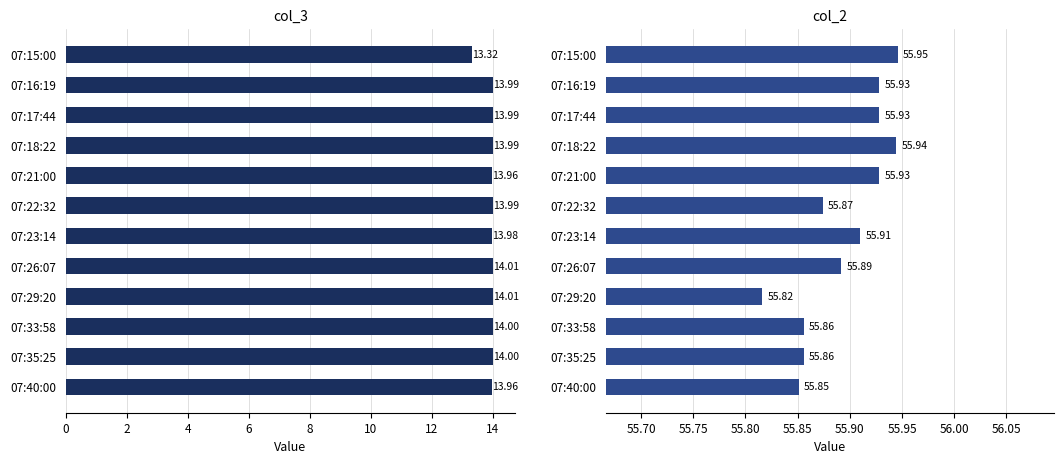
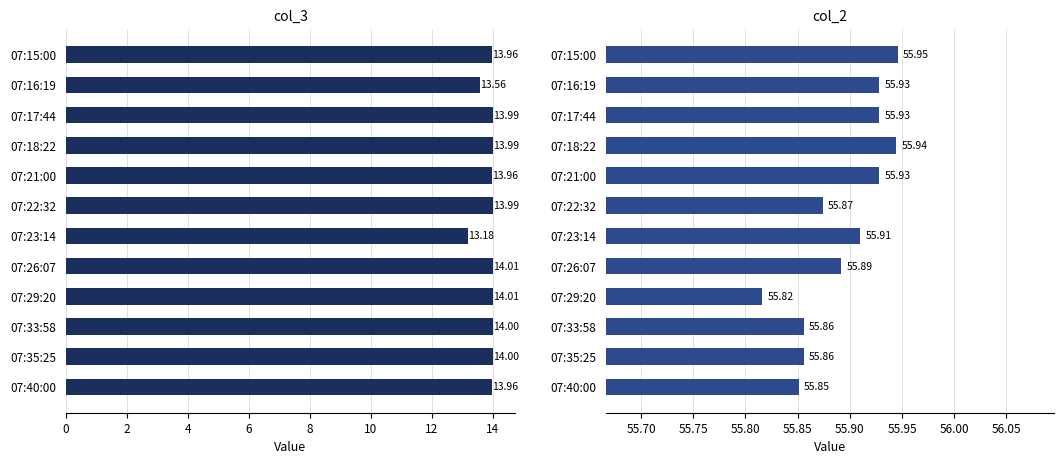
col_3, 07:15:00: 13.32 -> 13.96
col_3, 07:16:19: 13.99 -> 13.56
col_3, 07:23:14: 13.98 -> 13.18
